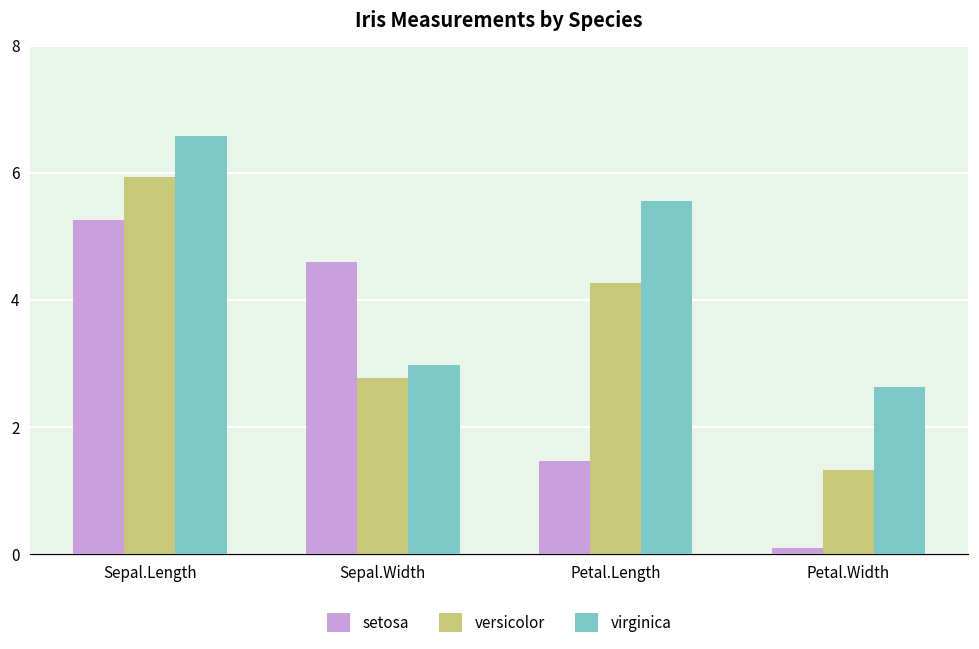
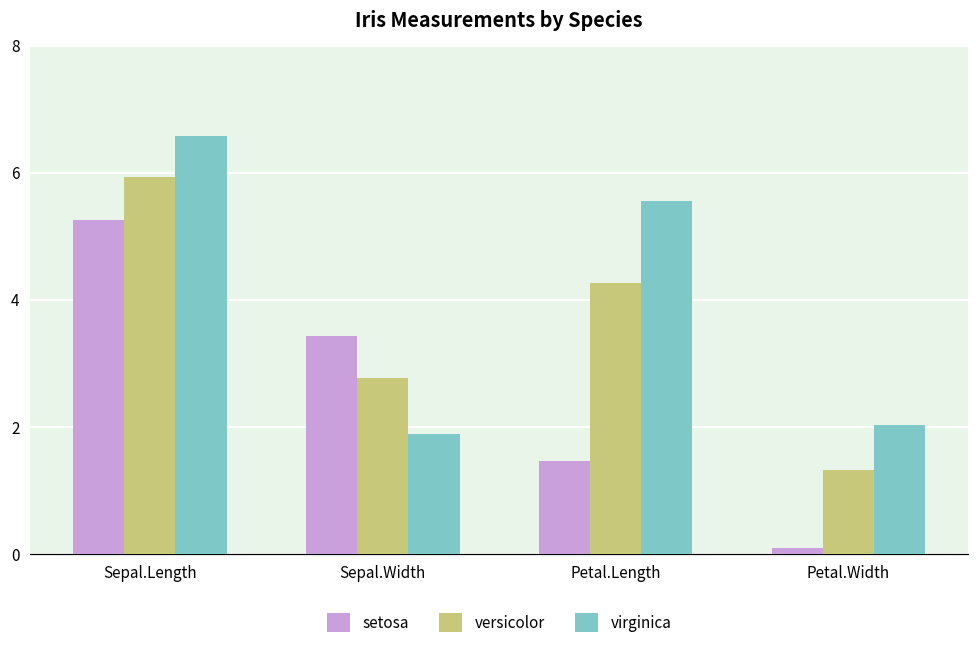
setosa, Sepal.Width: 4.6 -> 3.4
virginica, Sepal.Width: 3.0 -> 1.9
virginica, Petal.Width: 2.6 -> 2.0
